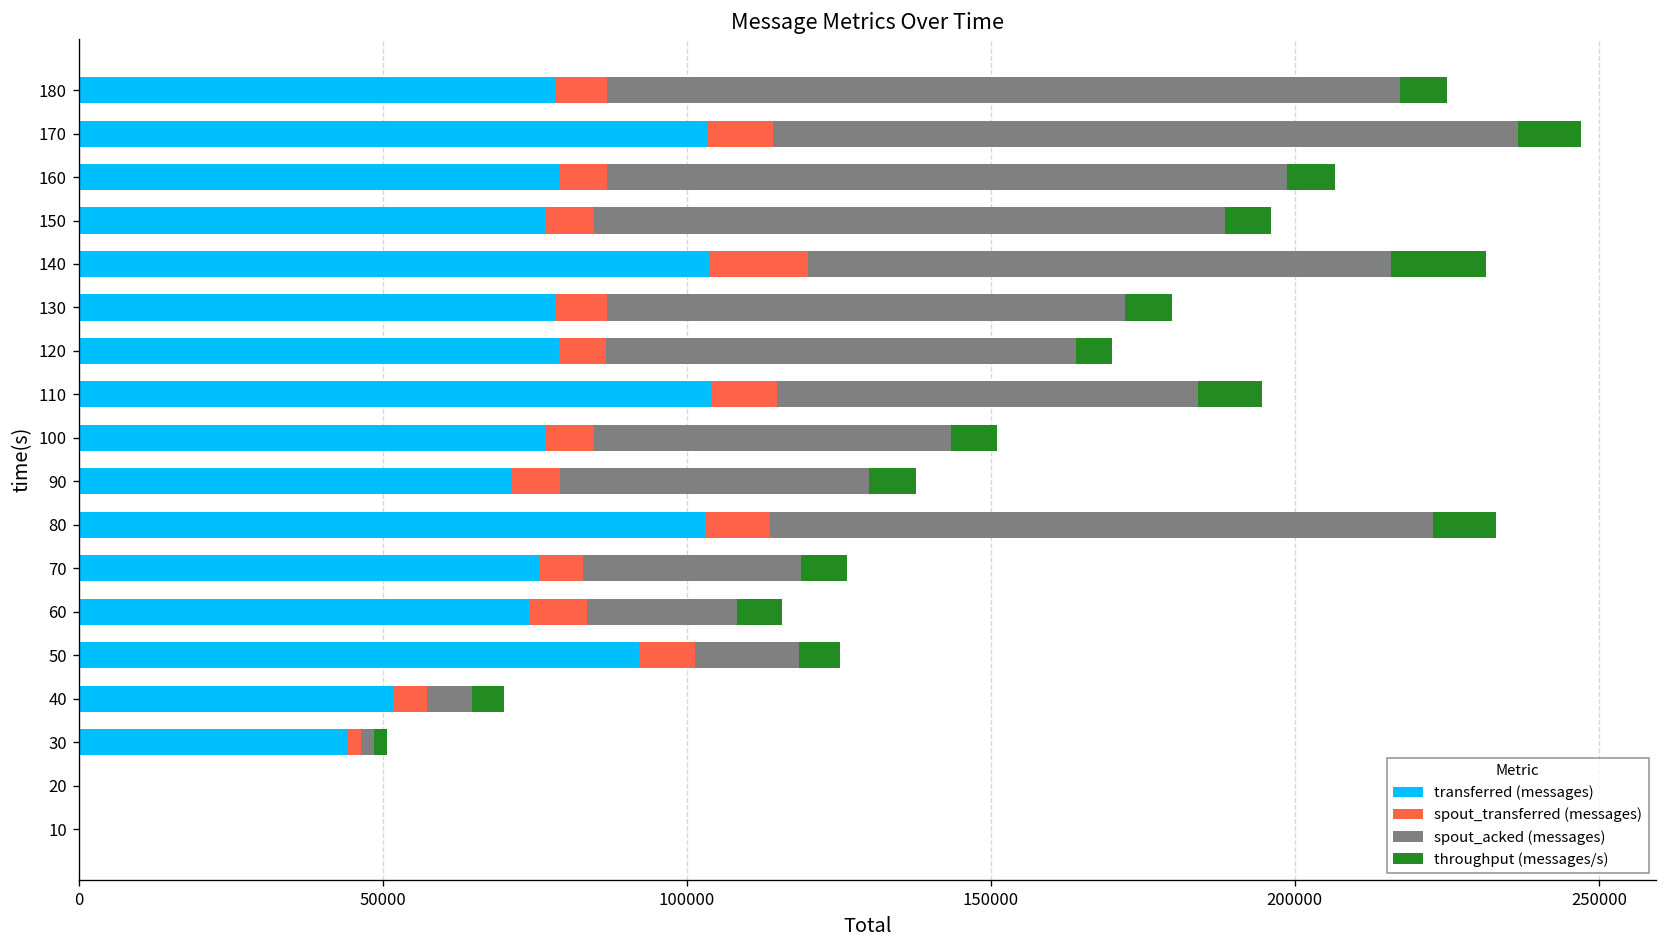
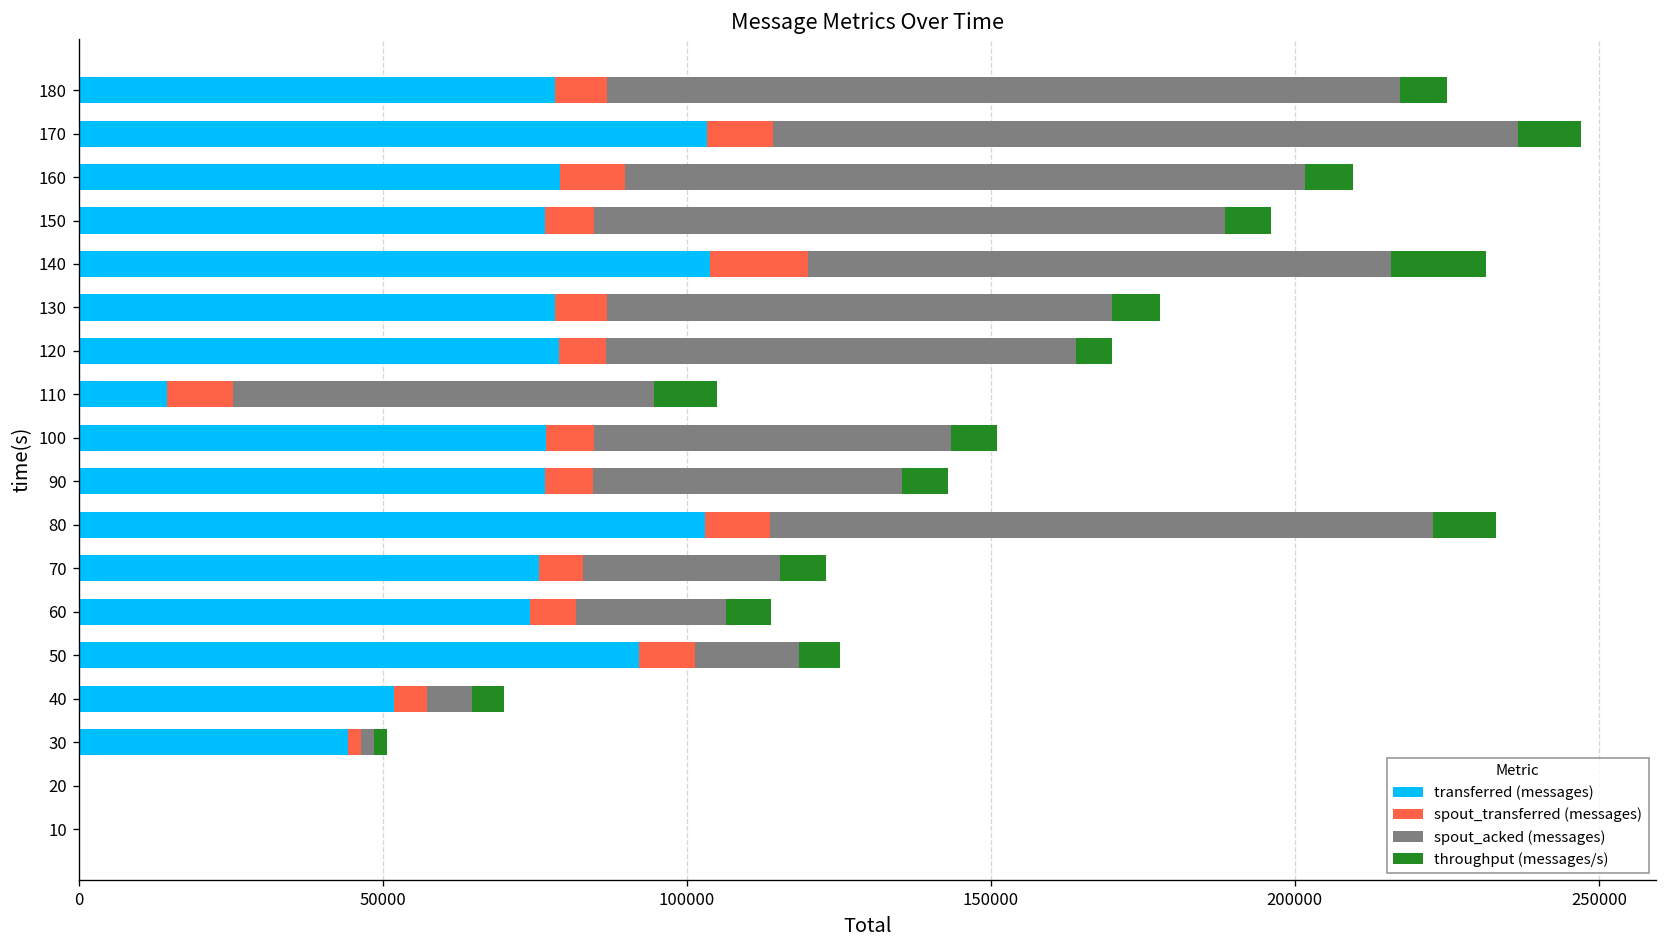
spout_transferred (messages), 160: 8000 -> 11000
spout_acked (messages), 130: 85000 -> 83000
transferred (messages), 110: 104000 -> 15000
transferred (messages), 90: 71000 -> 77000
spout_acked (messages), 70: 36000 -> 32000
spout_transferred (messages), 60: 9000 -> 8000
